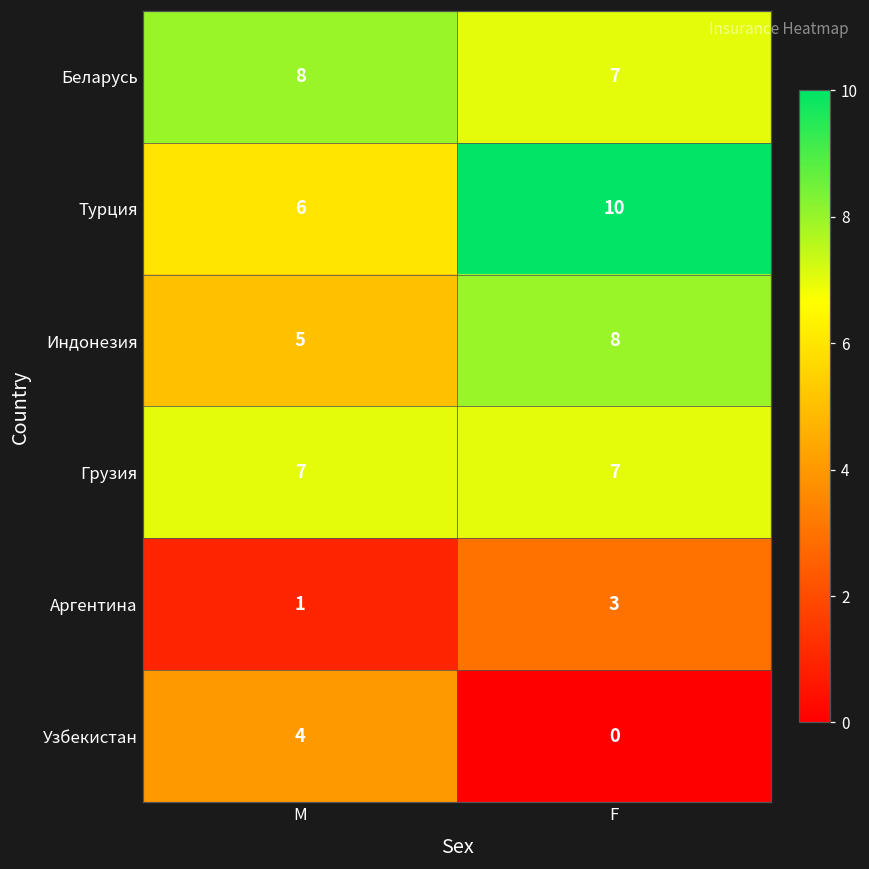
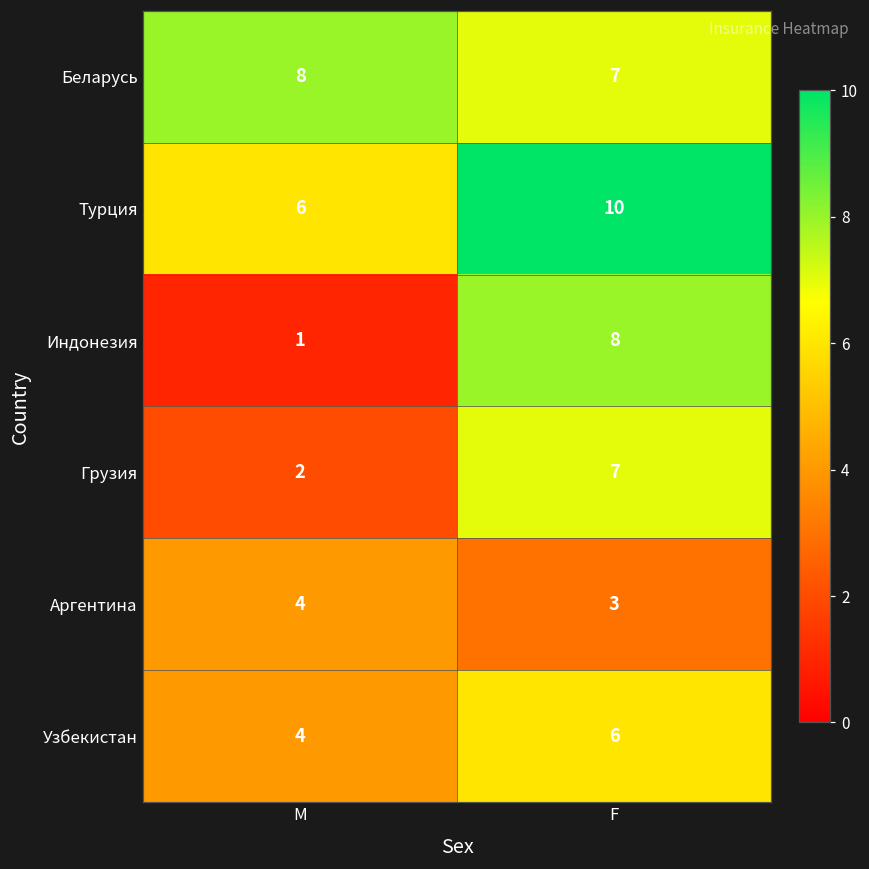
Индонезия, M: 5 -> 1
Грузия, M: 7 -> 2
Аргентина, M: 1 -> 4
Узбекистан, F: 0 -> 6
